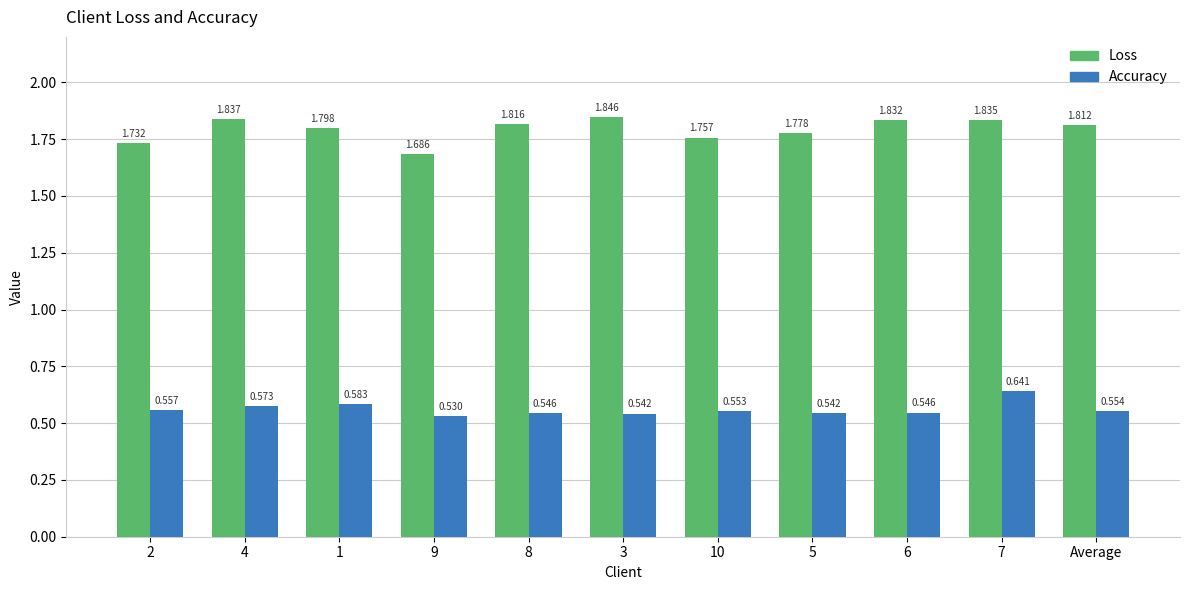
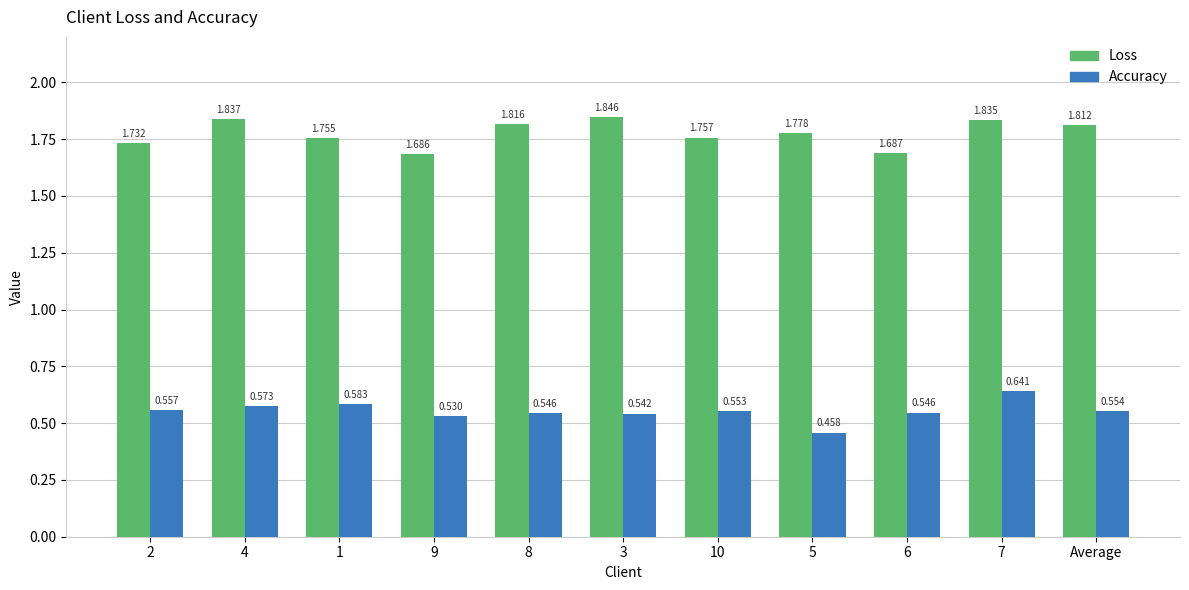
Loss, 1: 1.798 -> 1.755
Accuracy, 5: 0.542 -> 0.458
Loss, 6: 1.832 -> 1.687
